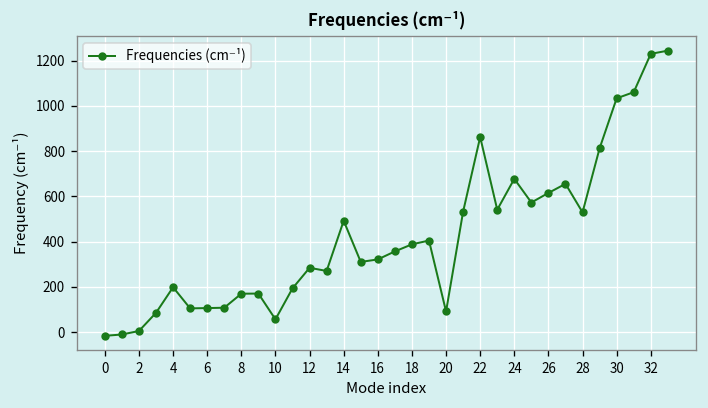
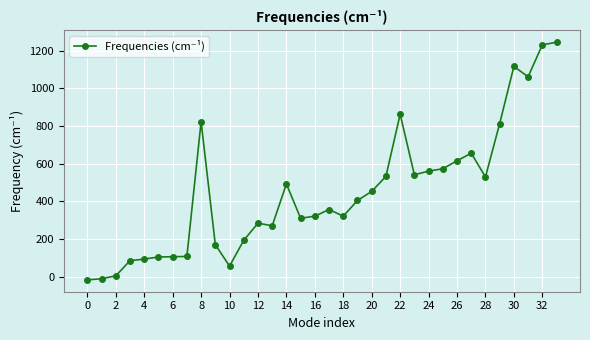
4: 200 -> 90
8: 170 -> 820
18: 390 -> 320
20: 90 -> 450
24: 680 -> 560
30: 1030 -> 1120
